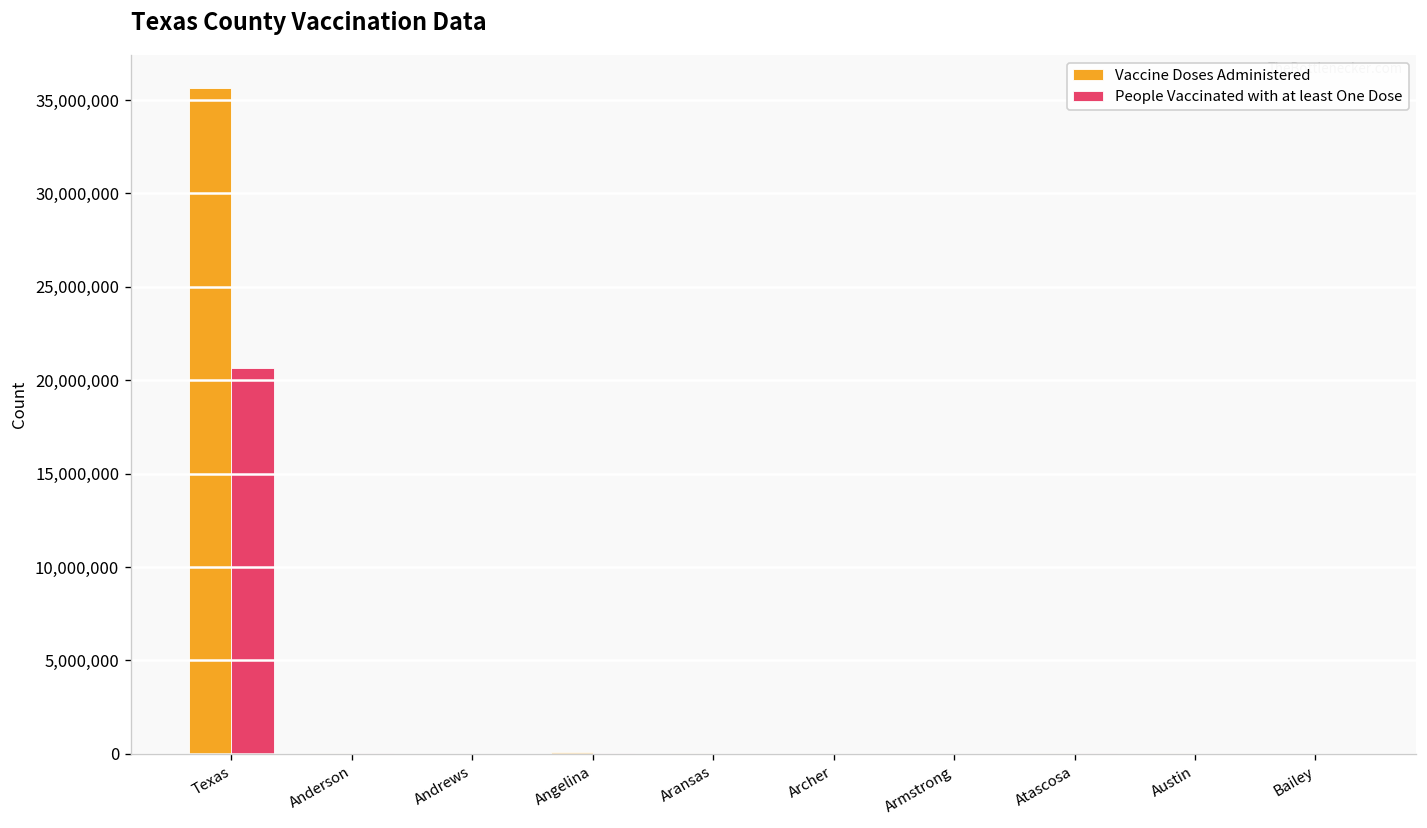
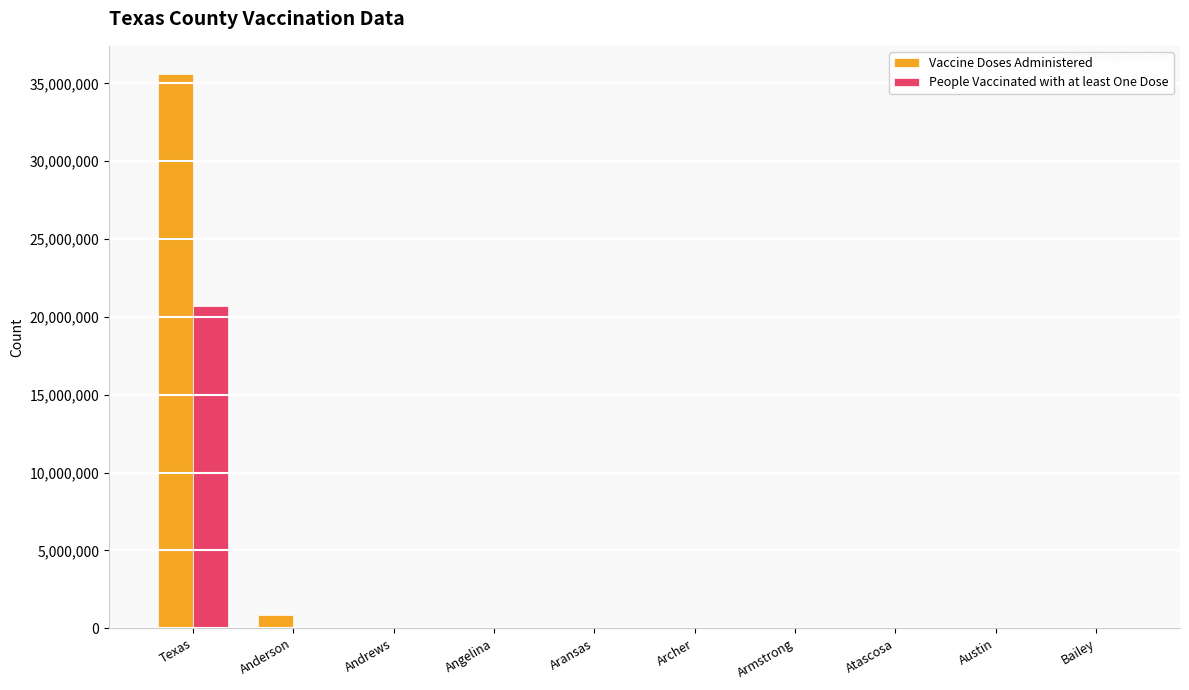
Vaccine Doses Administered, Anderson: 0 -> 900,000
